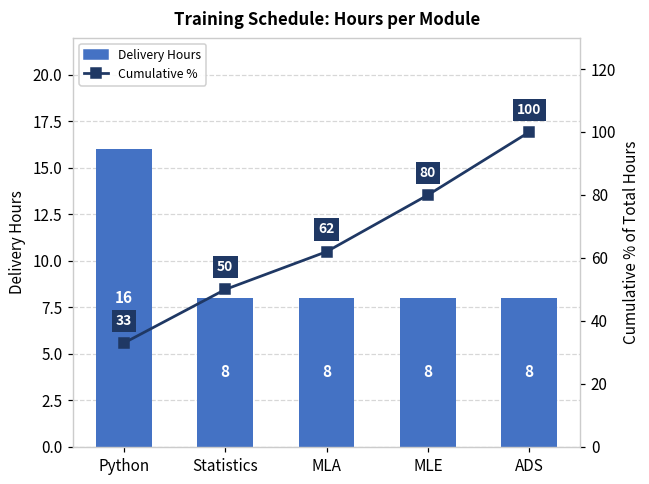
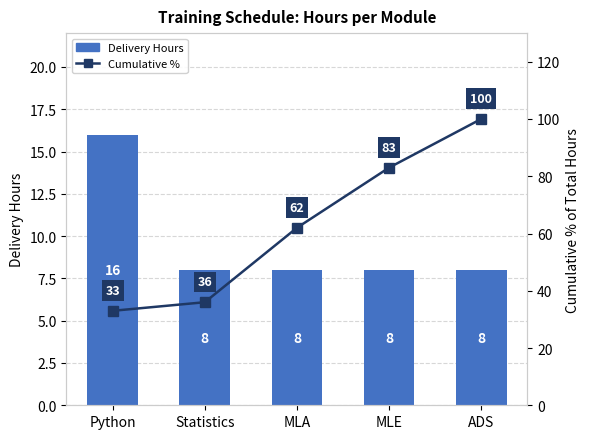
Cumulative %, Statistics: 50 -> 36
Cumulative %, MLE: 80 -> 83
